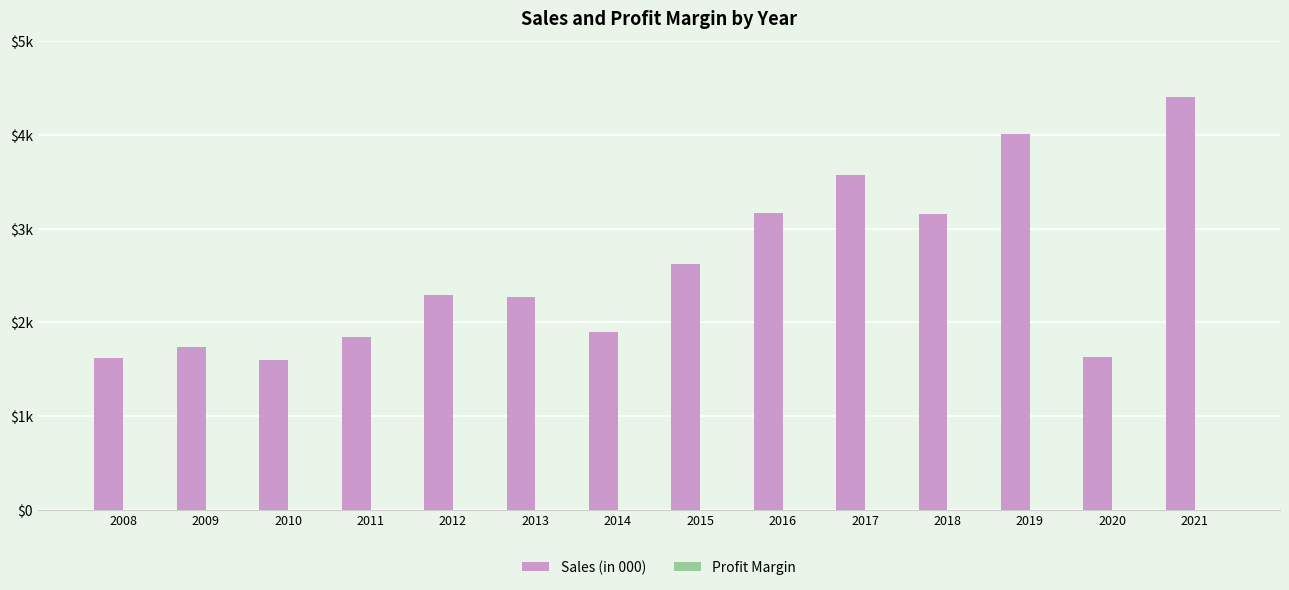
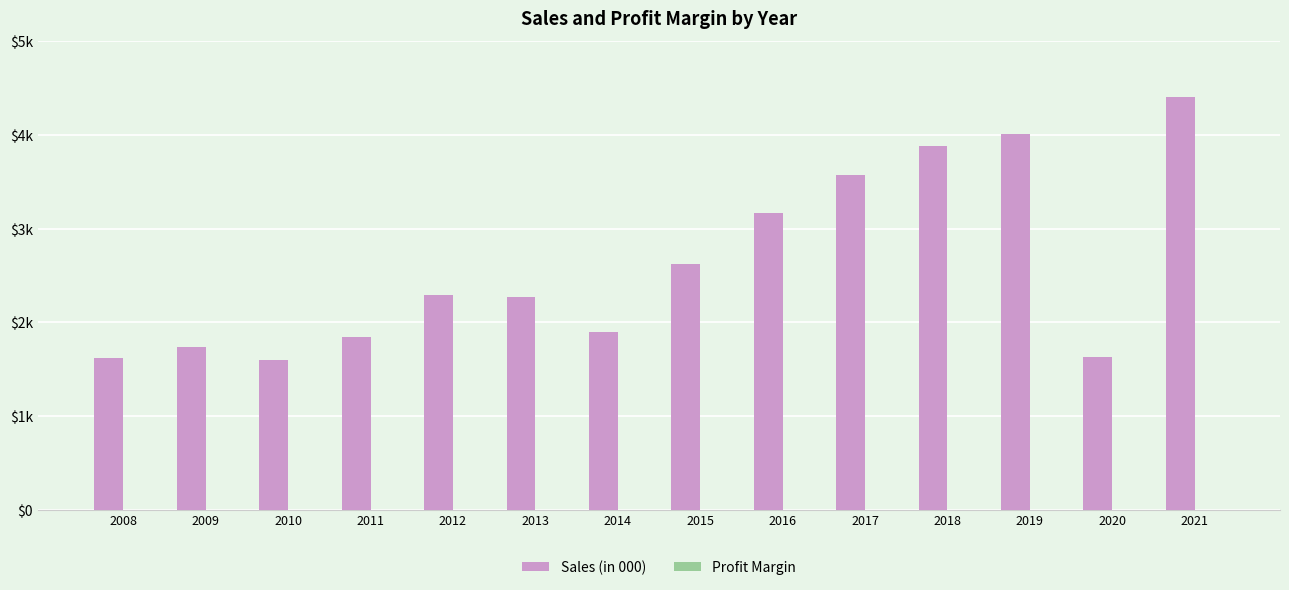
Sales (in 000), 2018: $3200 -> $3900
